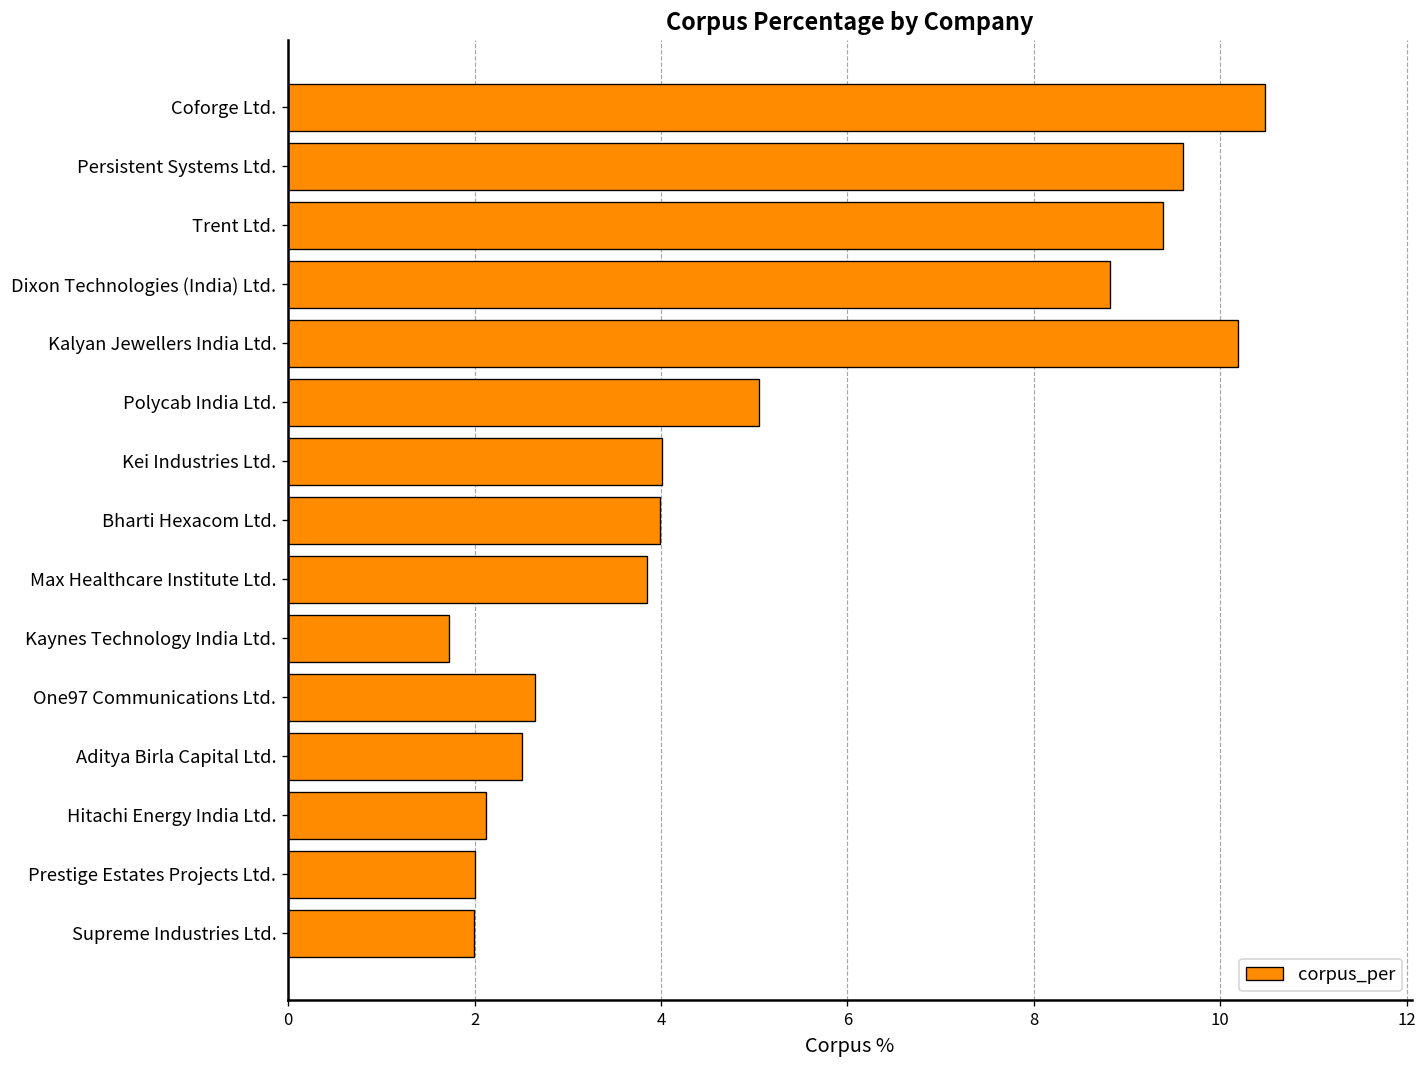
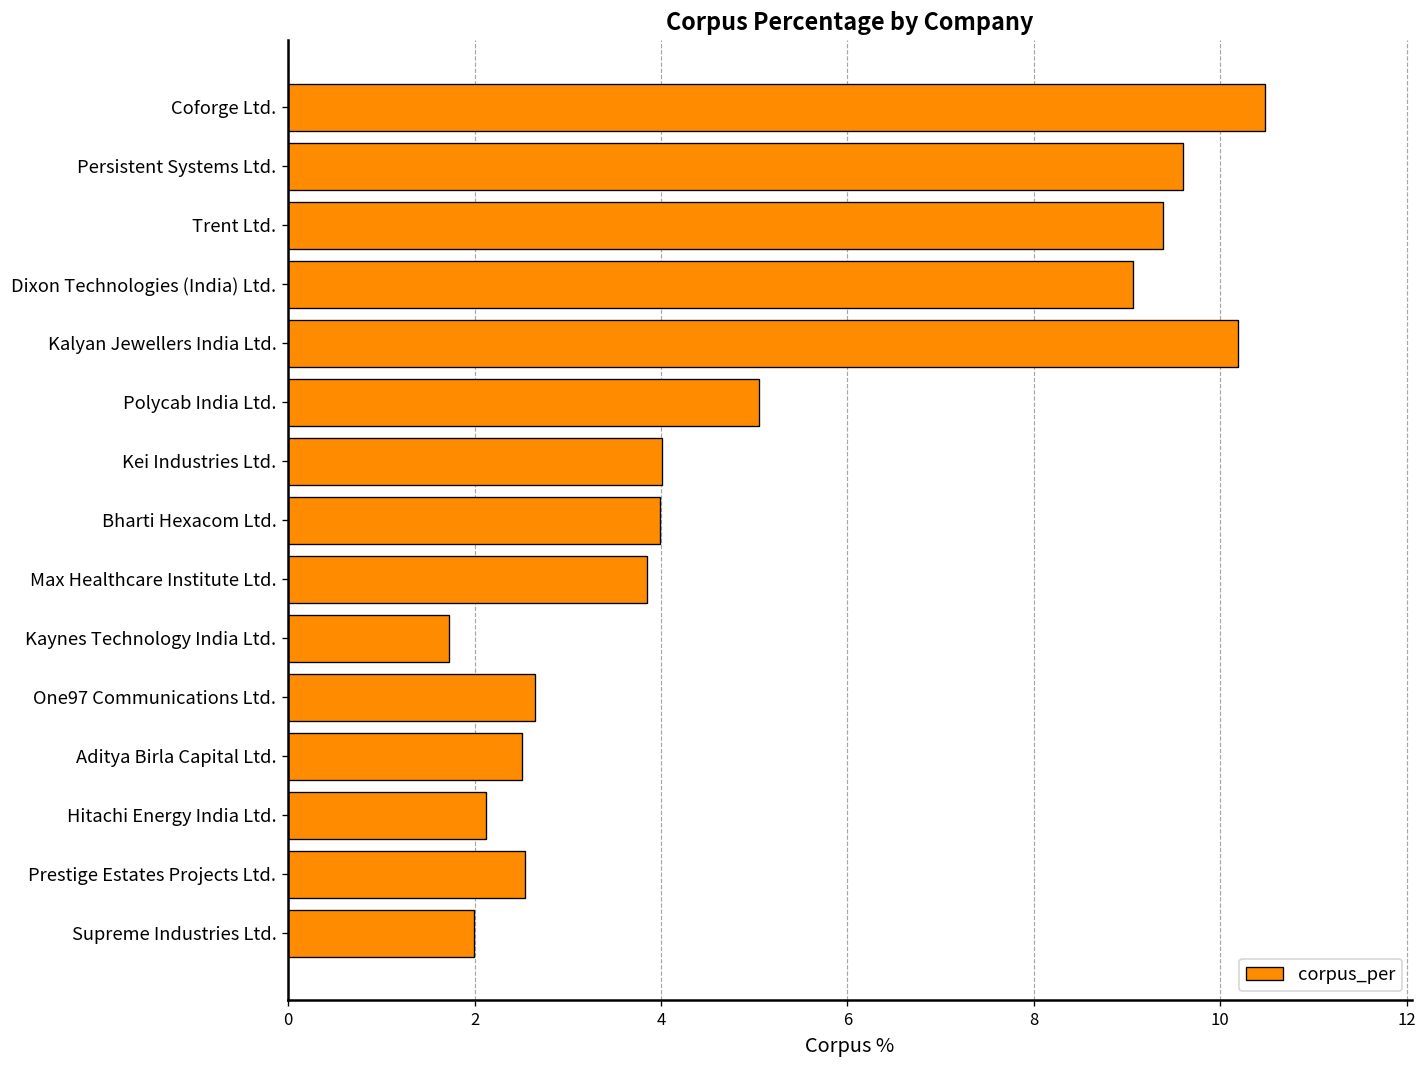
Dixon Technologies (India) Ltd.: 8.8 -> 9.1
Prestige Estates Projects Ltd.: 2.0 -> 2.5
